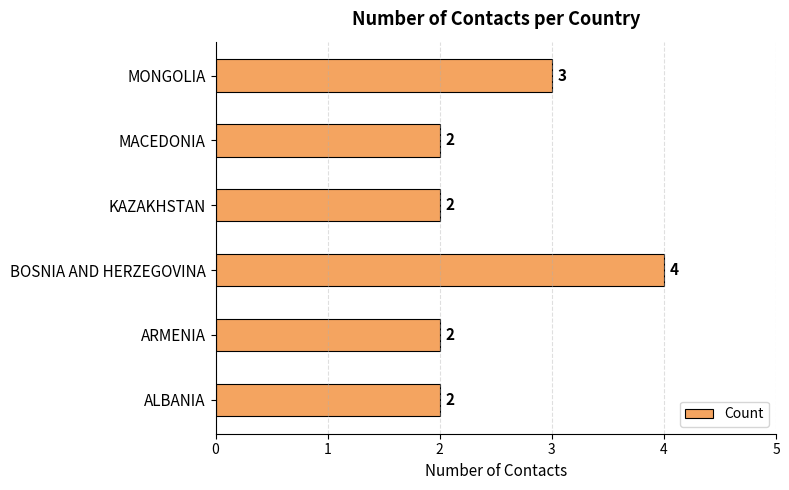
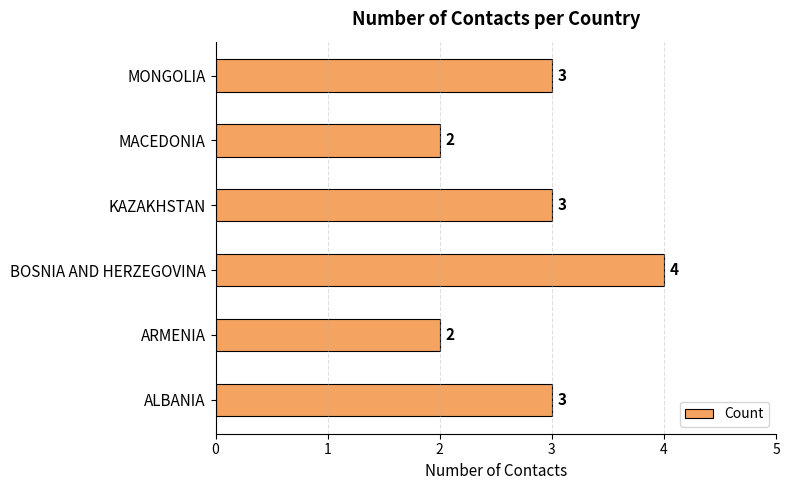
KAZAKHSTAN: 2 -> 3
ALBANIA: 2 -> 3
